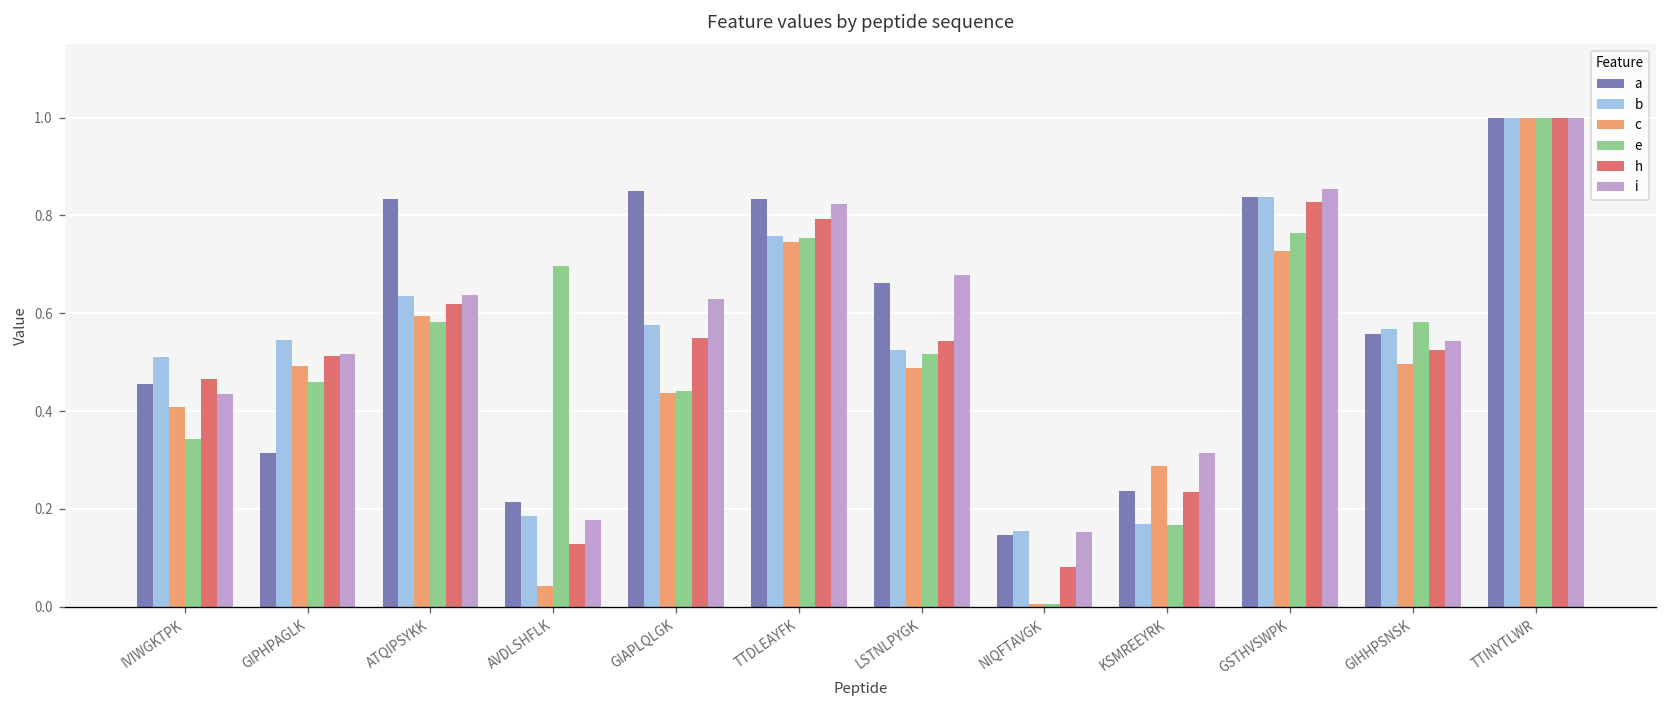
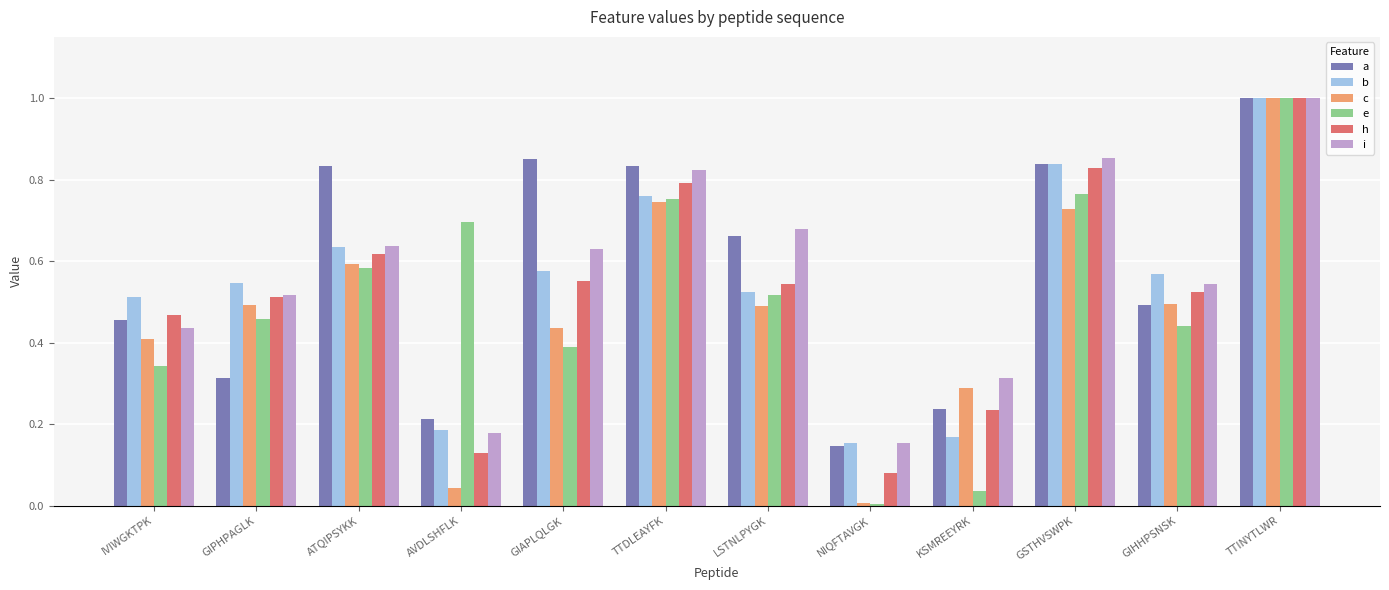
e, GIAPLQLGK: 0.44 -> 0.39
e, KSMREEYRK: 0.17 -> 0.04
a, GIHHPSNSK: 0.56 -> 0.49
e, GIHHPSNSK: 0.58 -> 0.44
